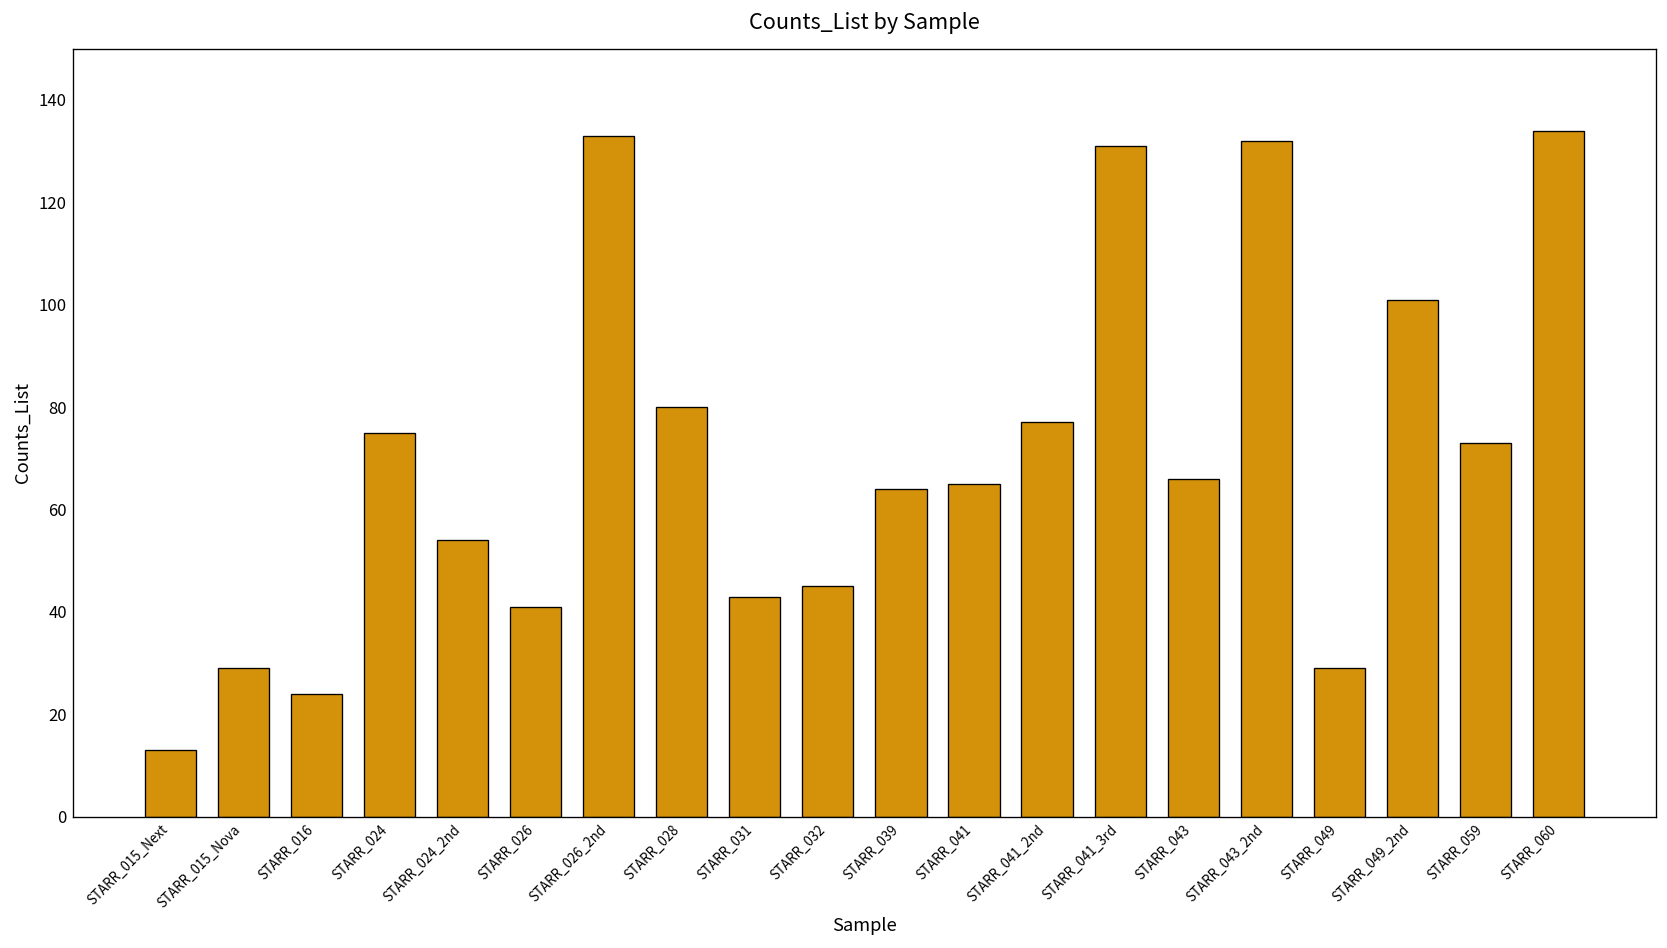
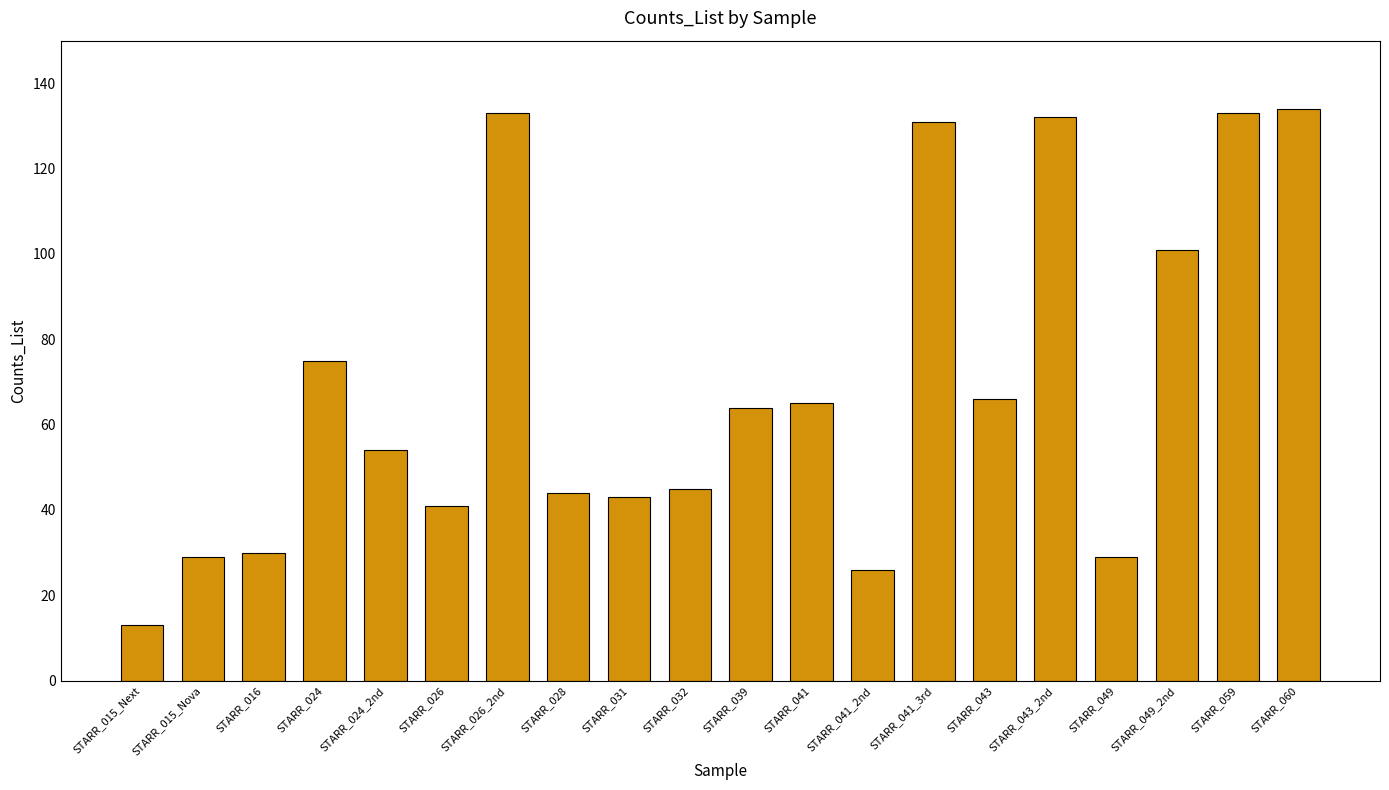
STARR_016: 24 -> 30
STARR_028: 80 -> 44
STARR_041_2nd: 77 -> 26
STARR_059: 73 -> 133
